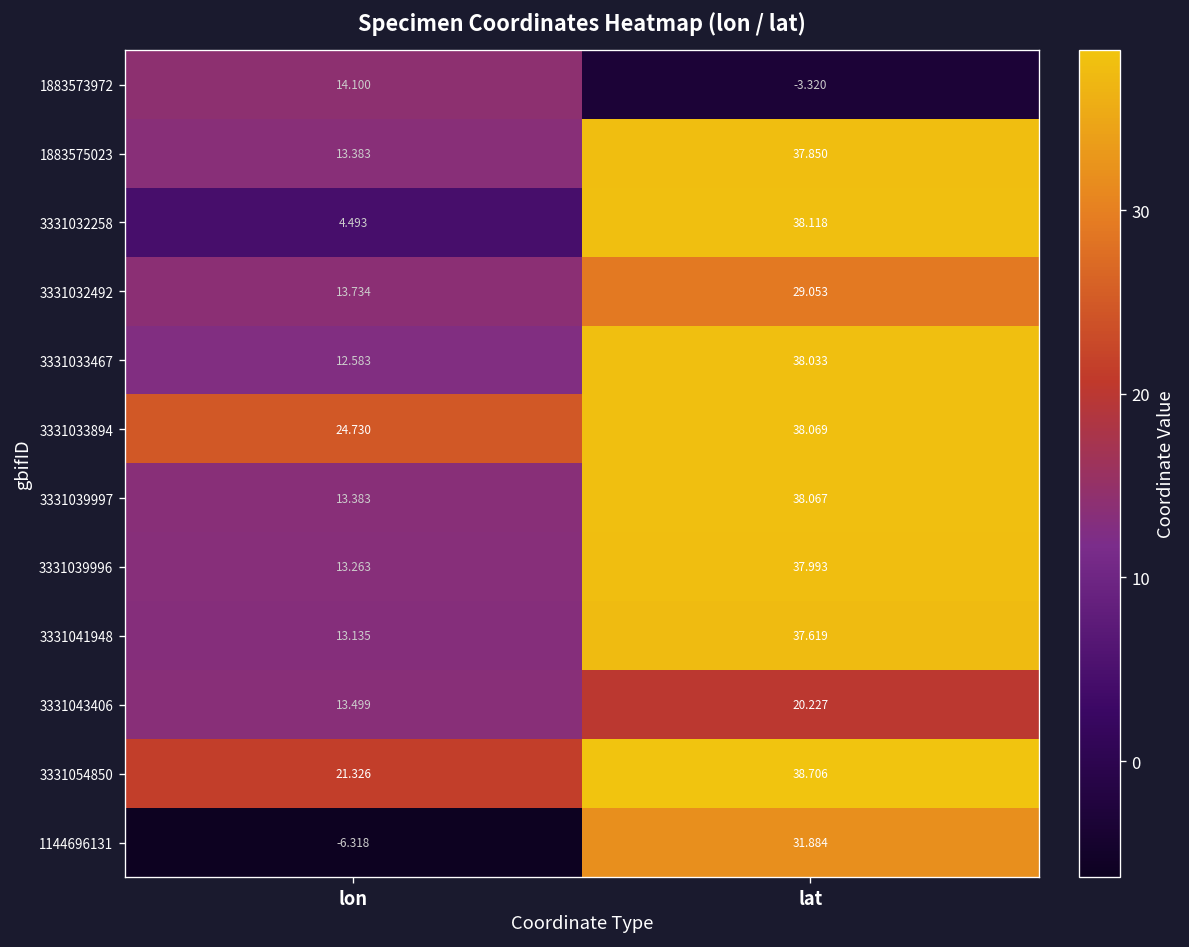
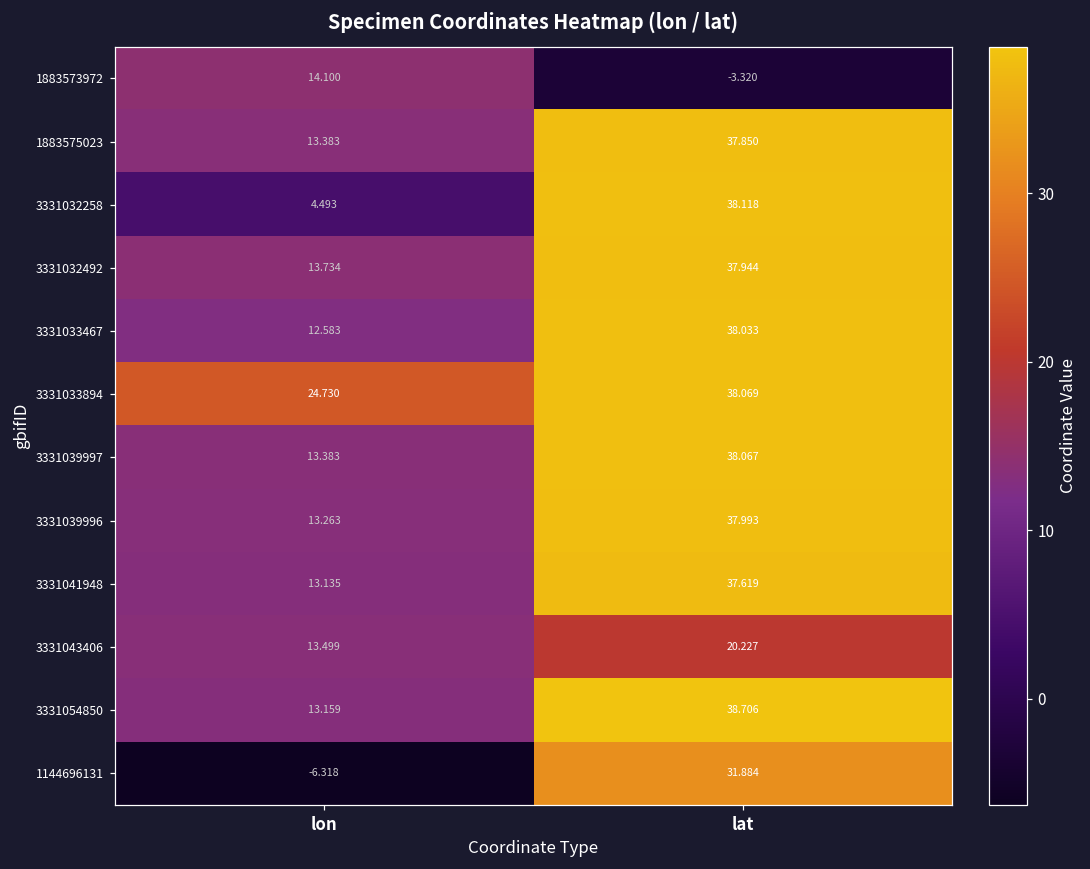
3331032492, lat: 29.053 -> 37.944
3331054850, lon: 21.326 -> 13.159
